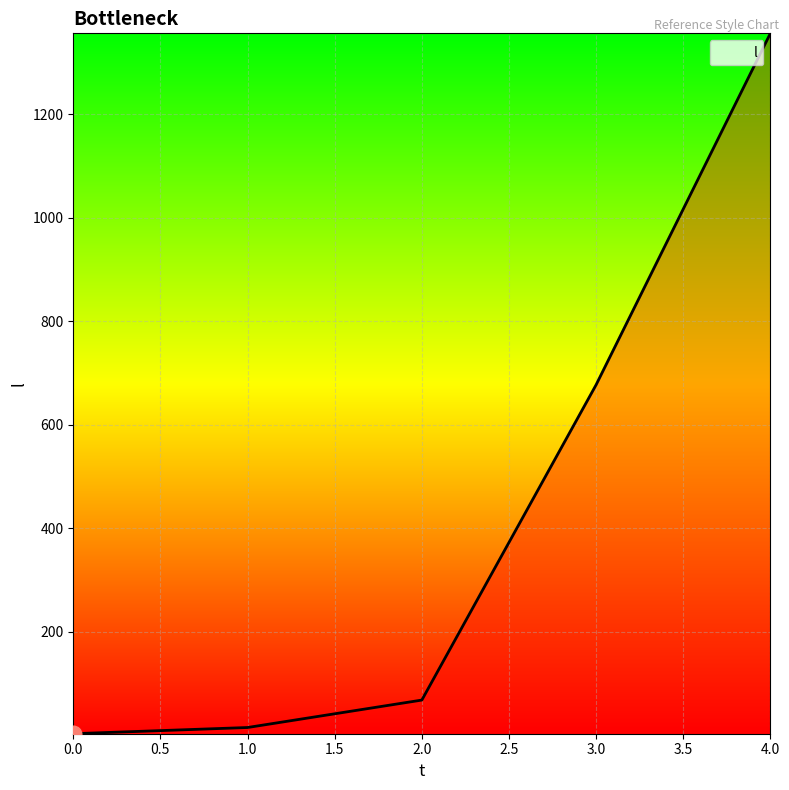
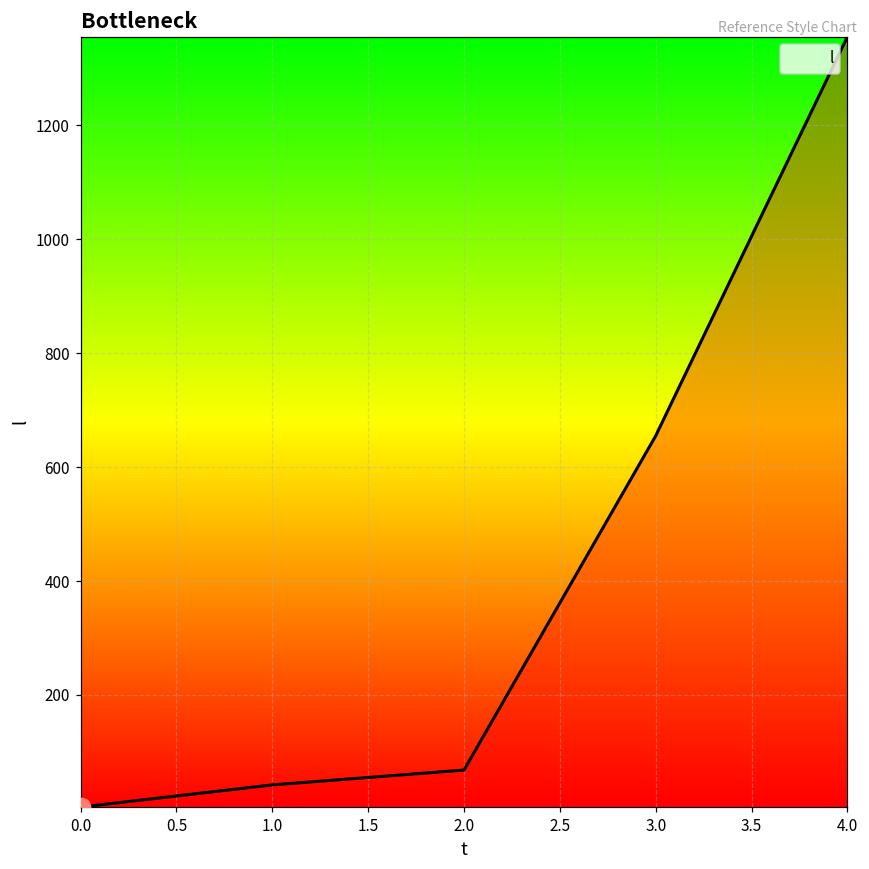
l, 1.0: 20 -> 40
l, 3.0: 680 -> 660
